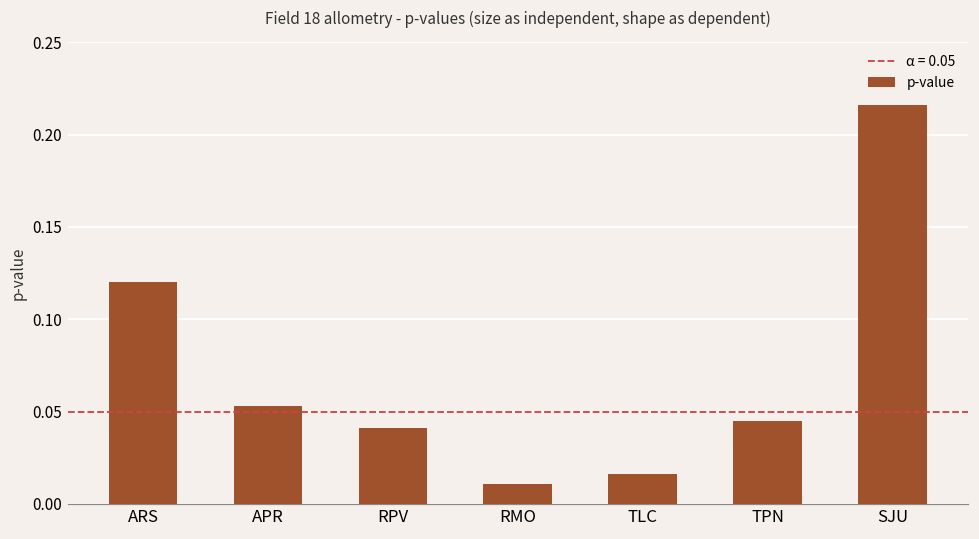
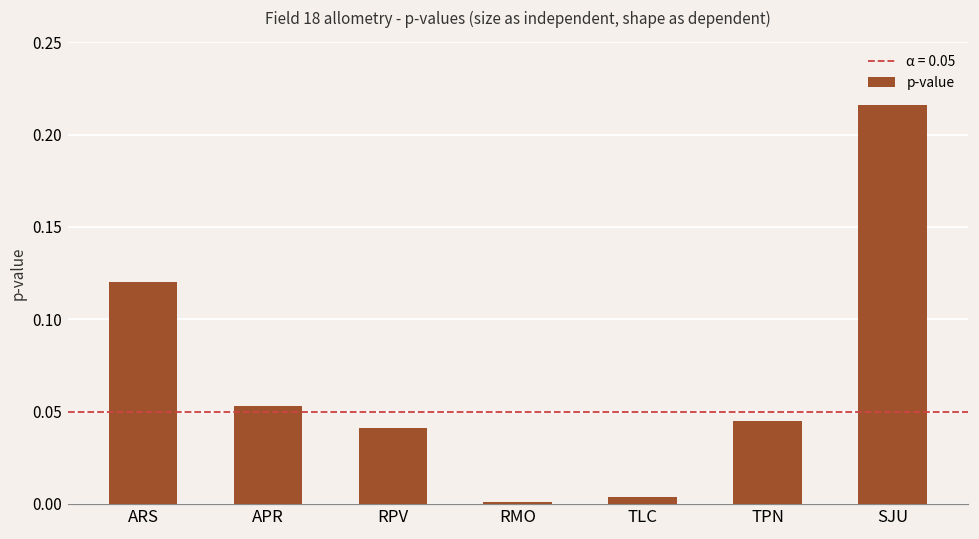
RMO: 0.011 -> 0.001
TLC: 0.016 -> 0.004
